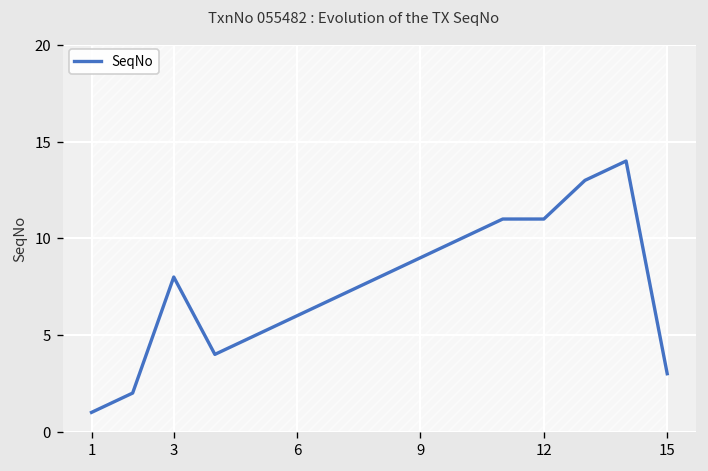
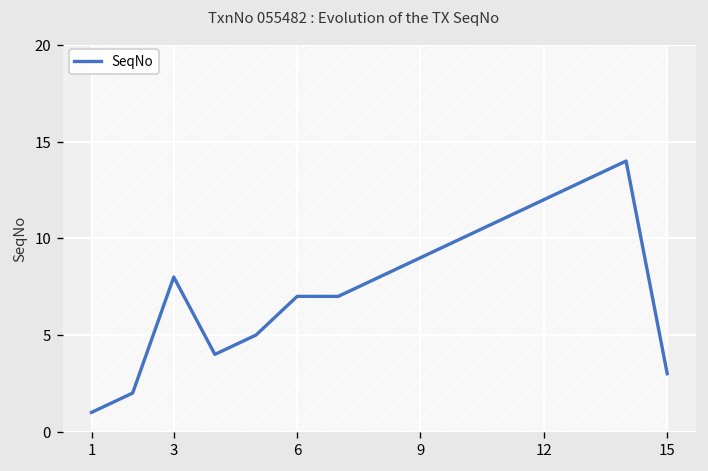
SeqNo, 6: 6 -> 7
SeqNo, 12: 11 -> 12
